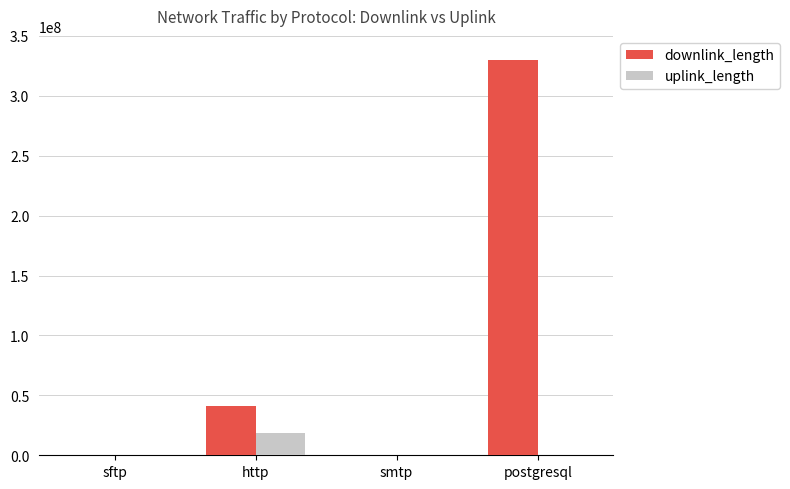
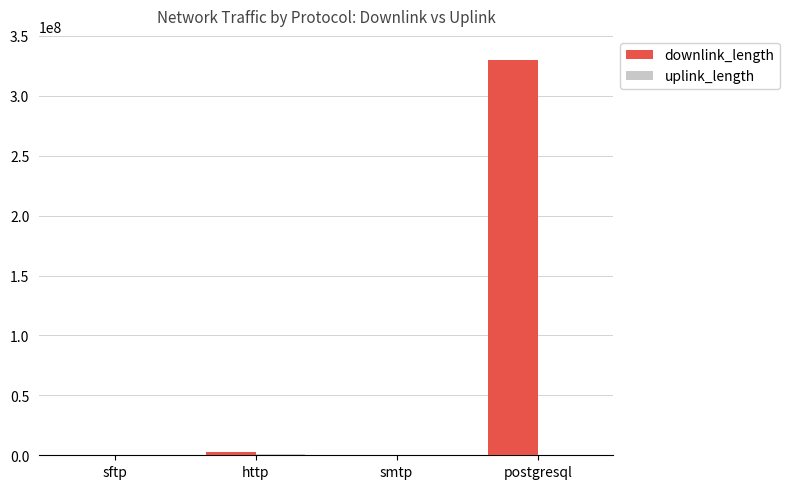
downlink_length, http: 41000000 -> 3000000
uplink_length, http: 19000000 -> 1000000
